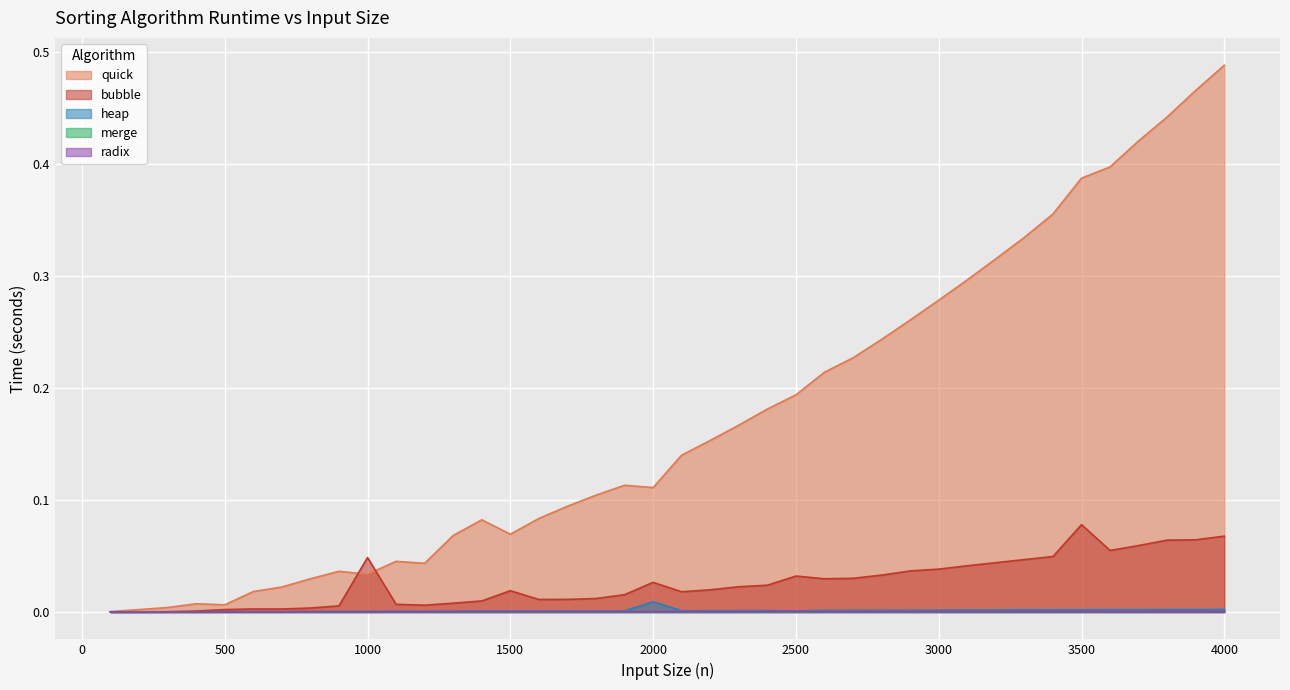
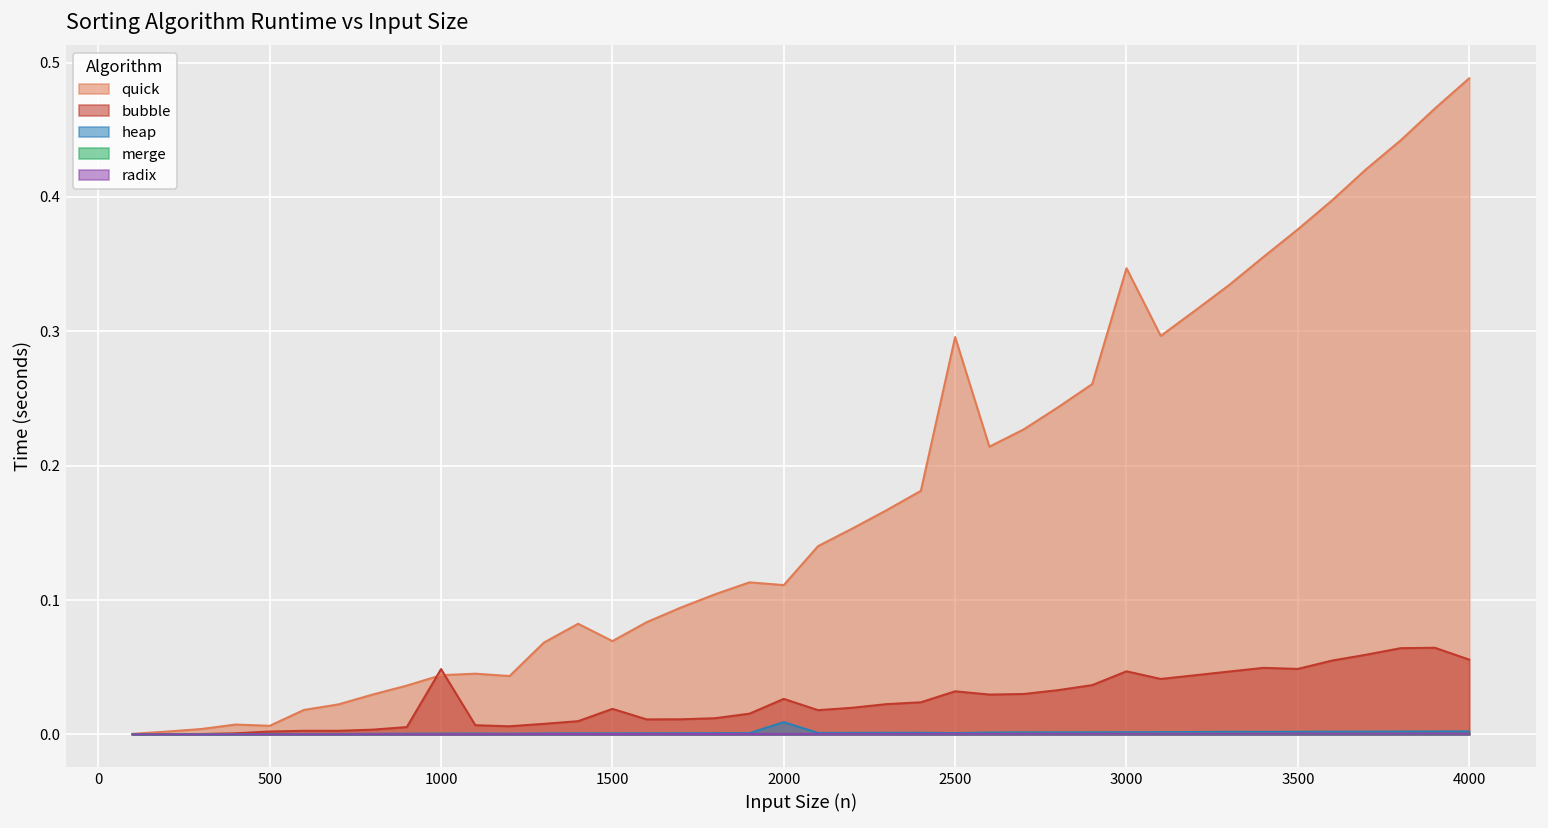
quick, 1000: 0.034 -> 0.044
quick, 2500: 0.194 -> 0.296
quick, 3000: 0.279 -> 0.347
bubble, 3000: 0.038 -> 0.047
quick, 3500: 0.387 -> 0.376
bubble, 3500: 0.078 -> 0.049
bubble, 4000: 0.068 -> 0.056
